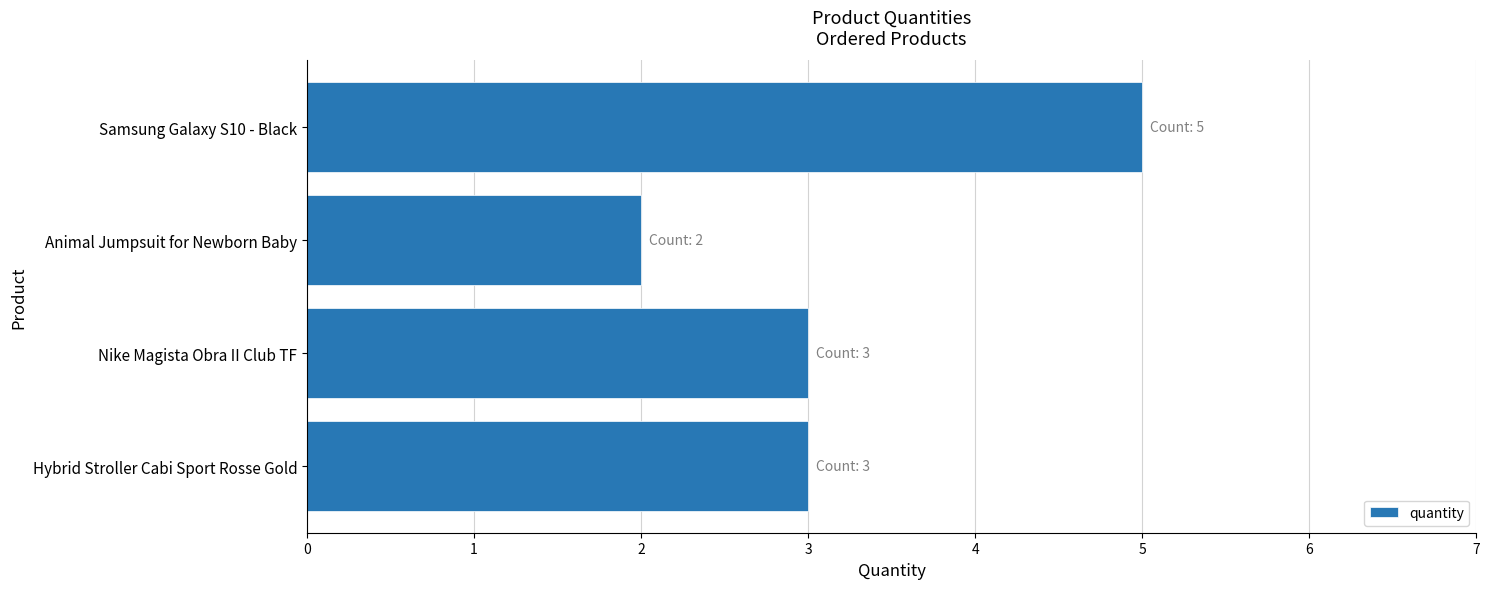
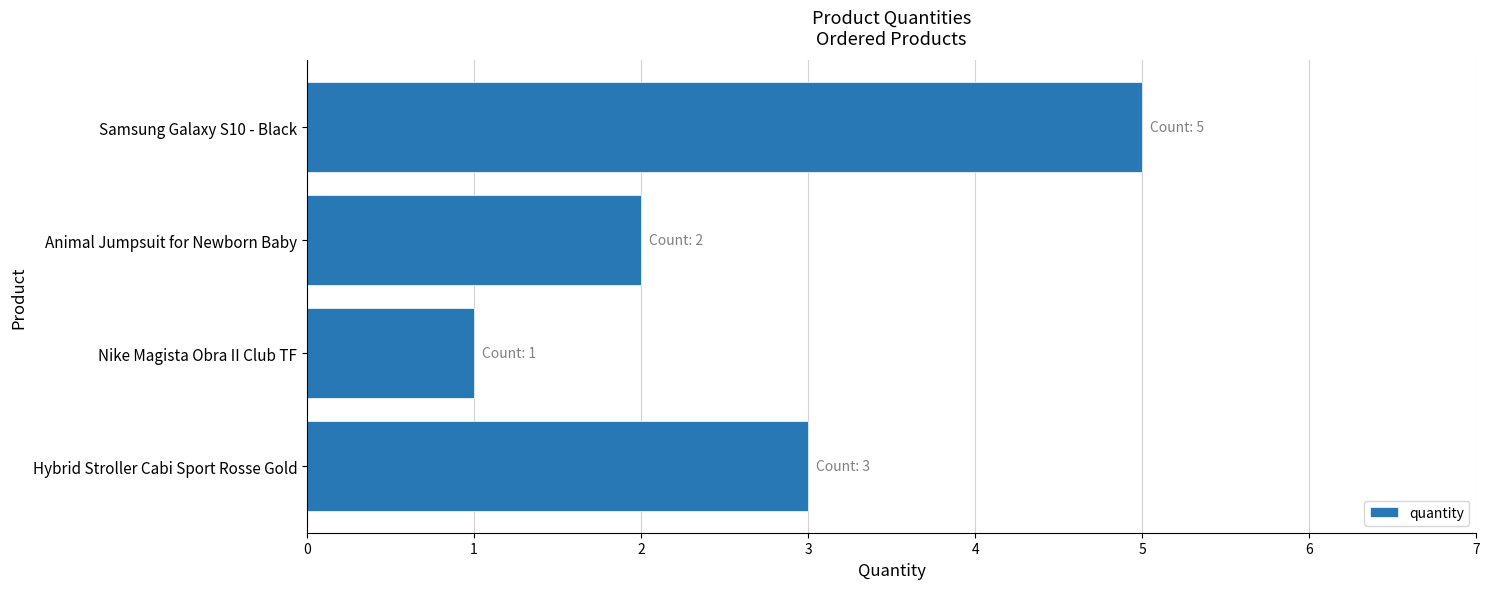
Nike Magista Obra II Club TF: 3 -> 1
